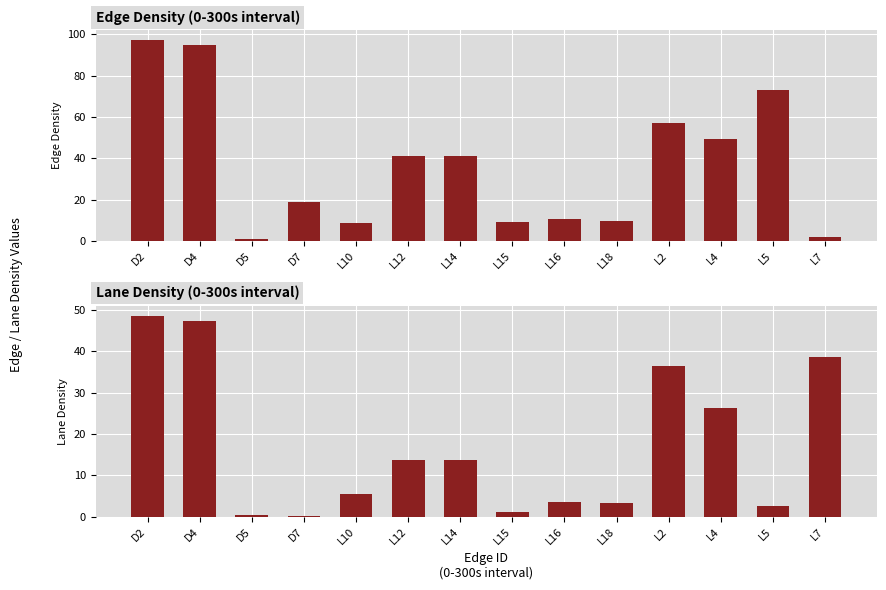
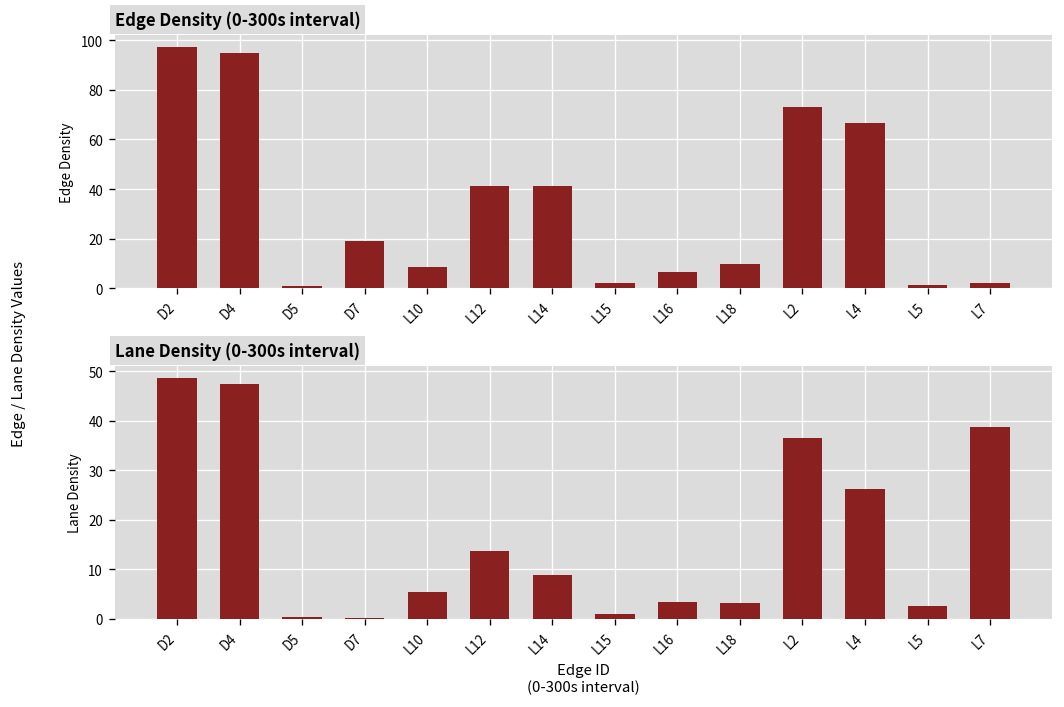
Edge Density (0-300s interval), L15: 9 -> 2
Edge Density (0-300s interval), L16: 10 -> 6
Edge Density (0-300s interval), L2: 57 -> 73
Edge Density (0-300s interval), L4: 49 -> 67
Edge Density (0-300s interval), L5: 73 -> 1
Lane Density (0-300s interval), L14: 14 -> 9
